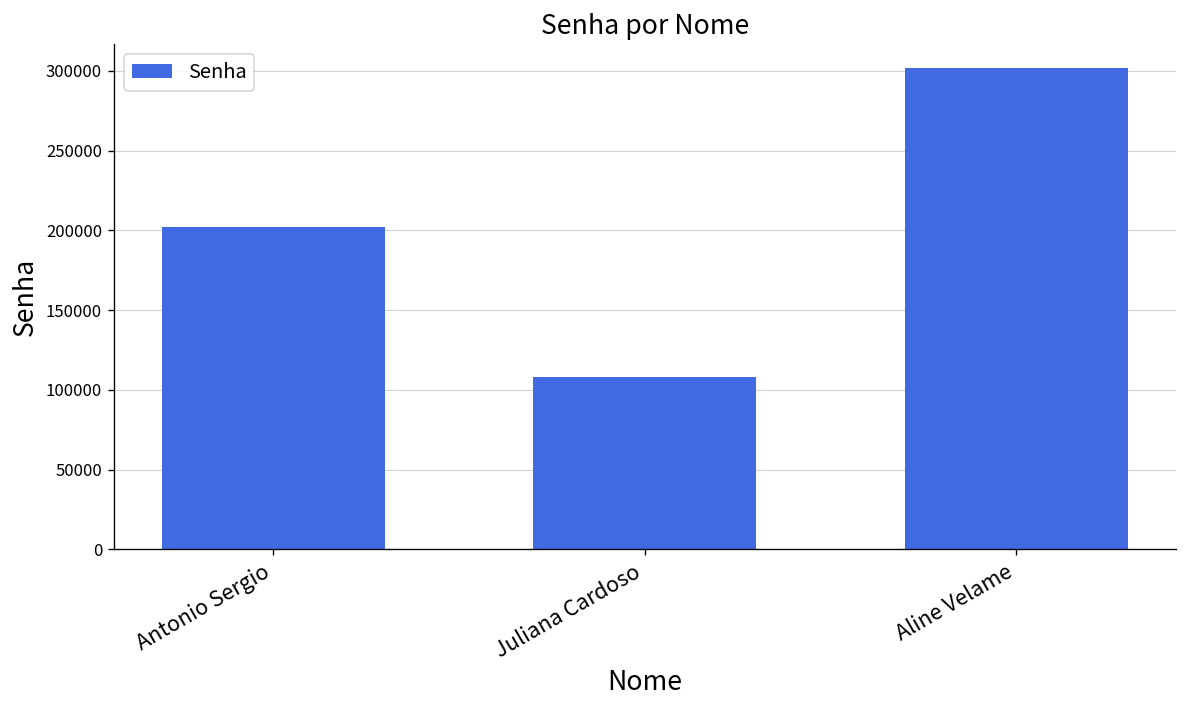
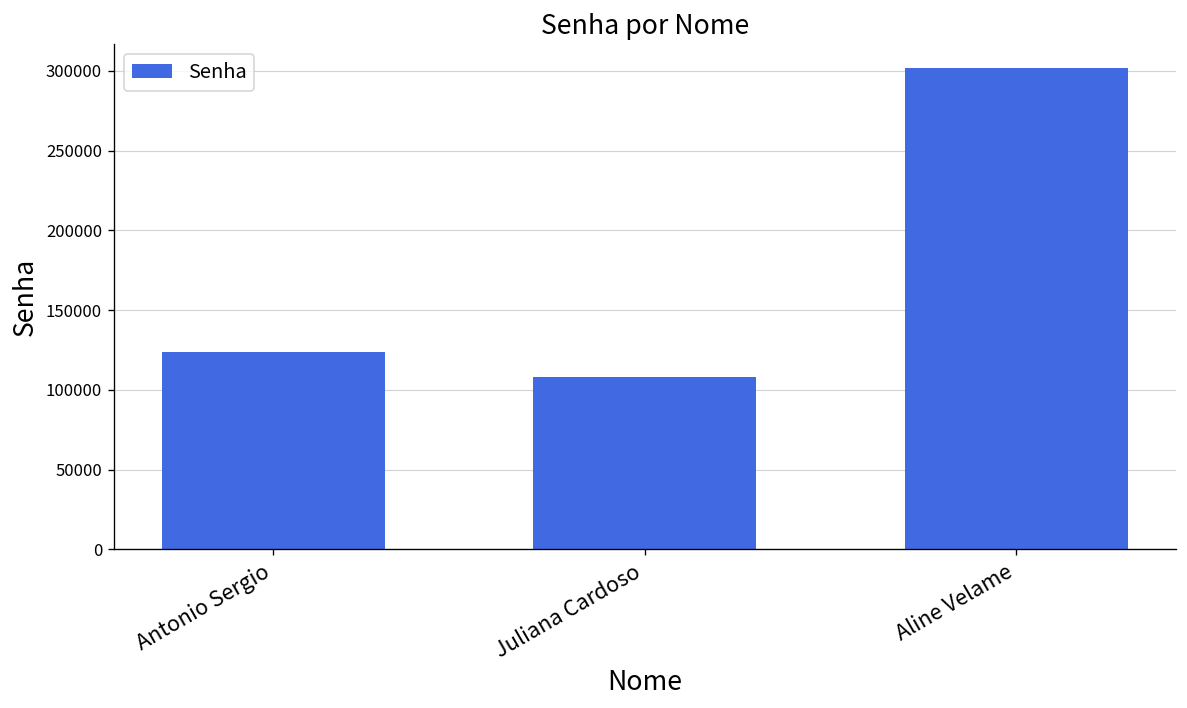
Antonio Sergio: 202000 -> 123000
